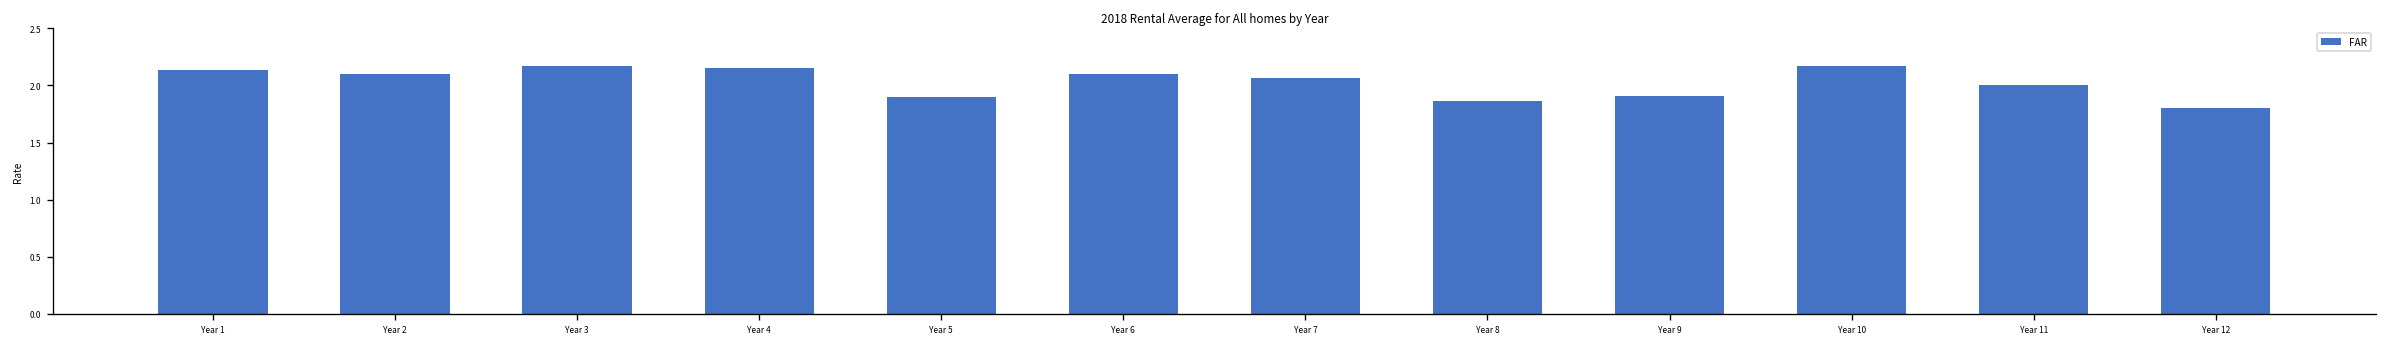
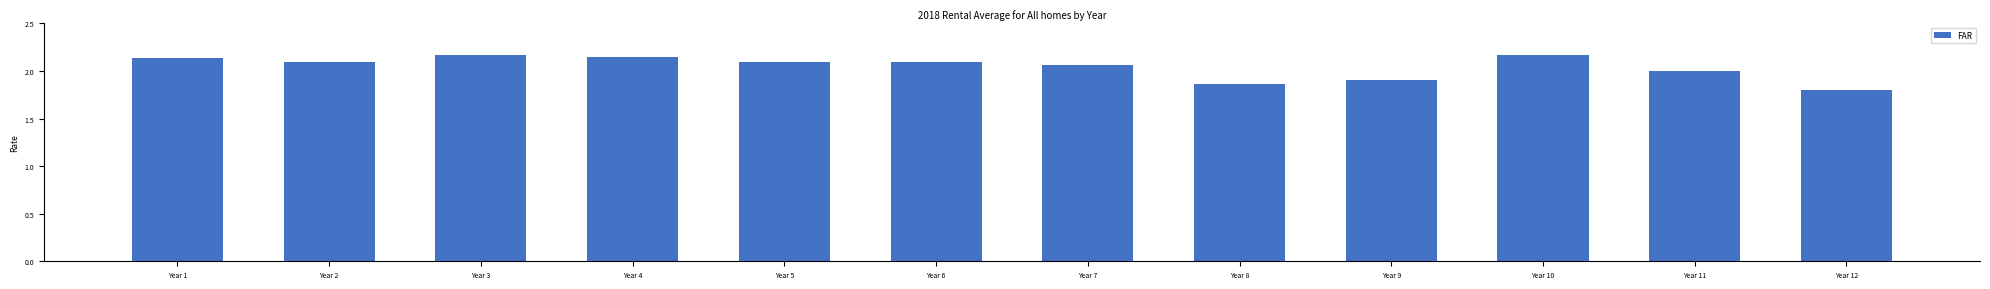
Year 5: 1.9 -> 2.1
